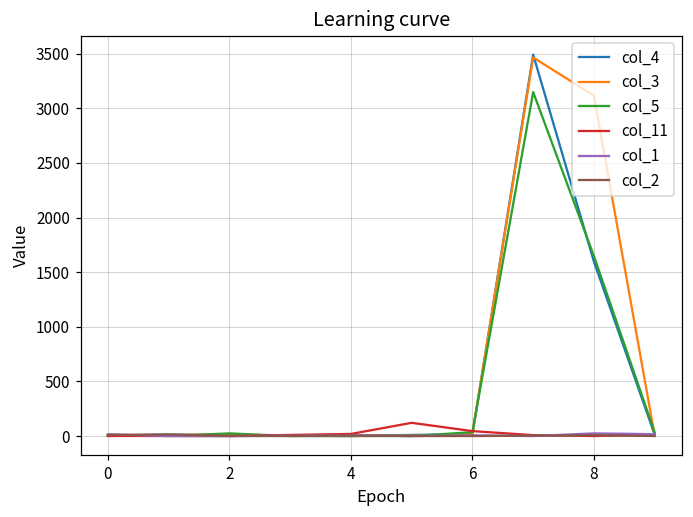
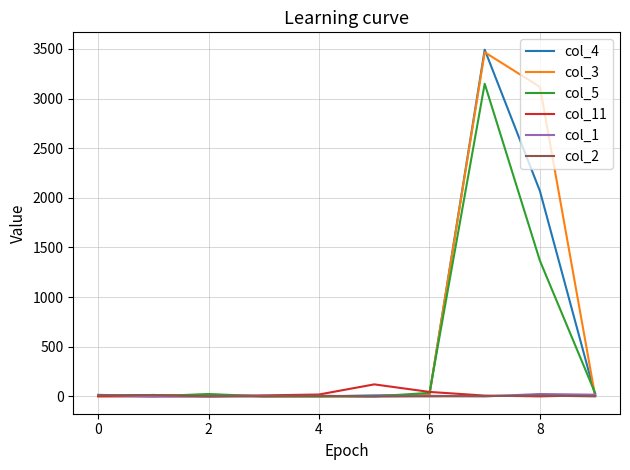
col_4, 8: 1600 -> 2100
col_5, 8: 1600 -> 1400
